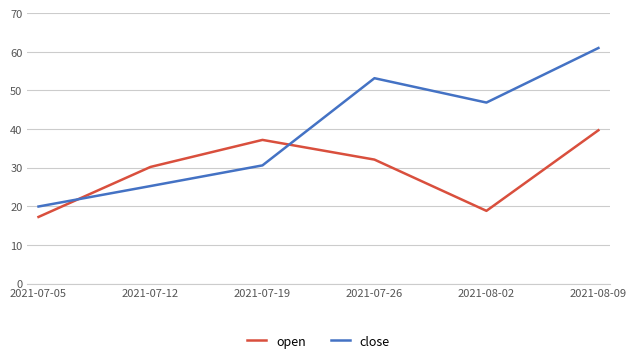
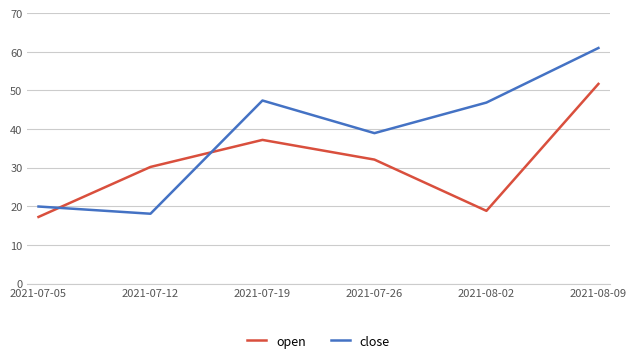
close, 2021-07-12: 25 -> 18
close, 2021-07-19: 31 -> 47
close, 2021-07-26: 53 -> 39
open, 2021-08-09: 40 -> 52
